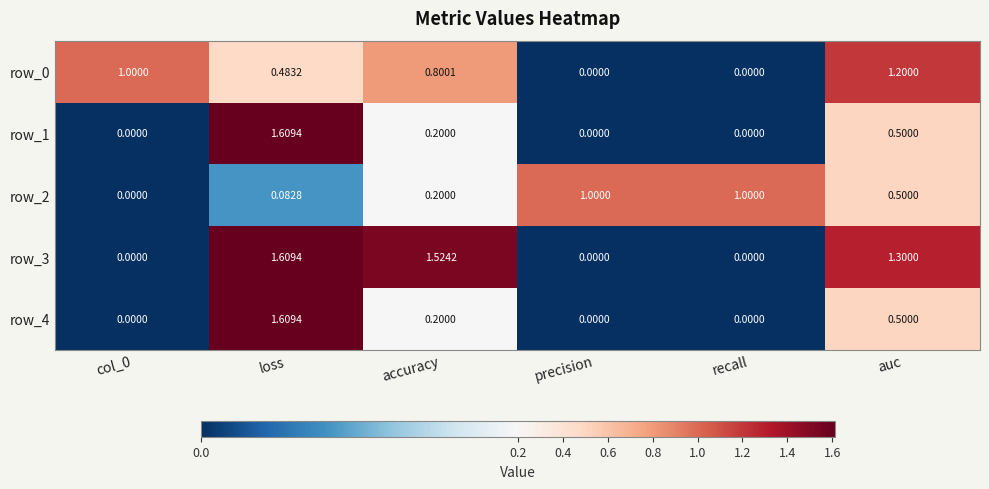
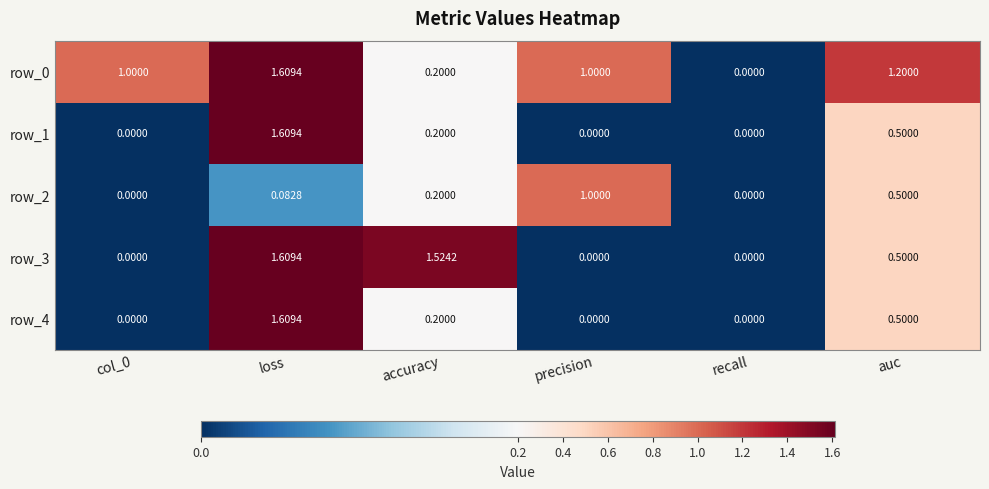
row_0, loss: 0.4832 -> 1.6094
row_0, accuracy: 0.8001 -> 0.2000
row_0, precision: 0.0000 -> 1.0000
row_2, recall: 1.0000 -> 0.0000
row_3, auc: 1.3000 -> 0.5000
